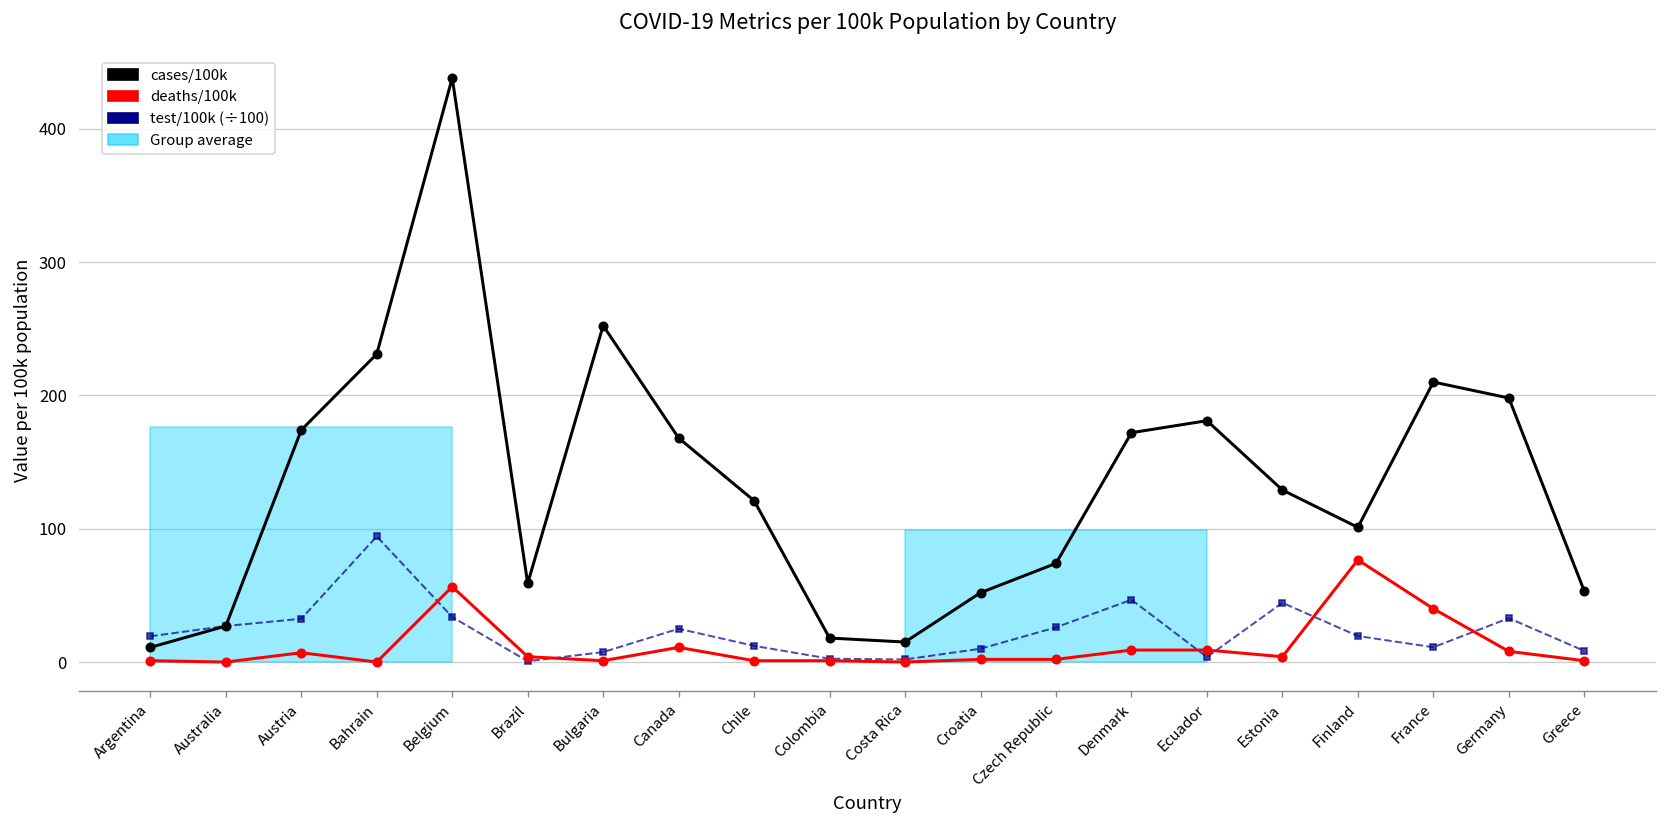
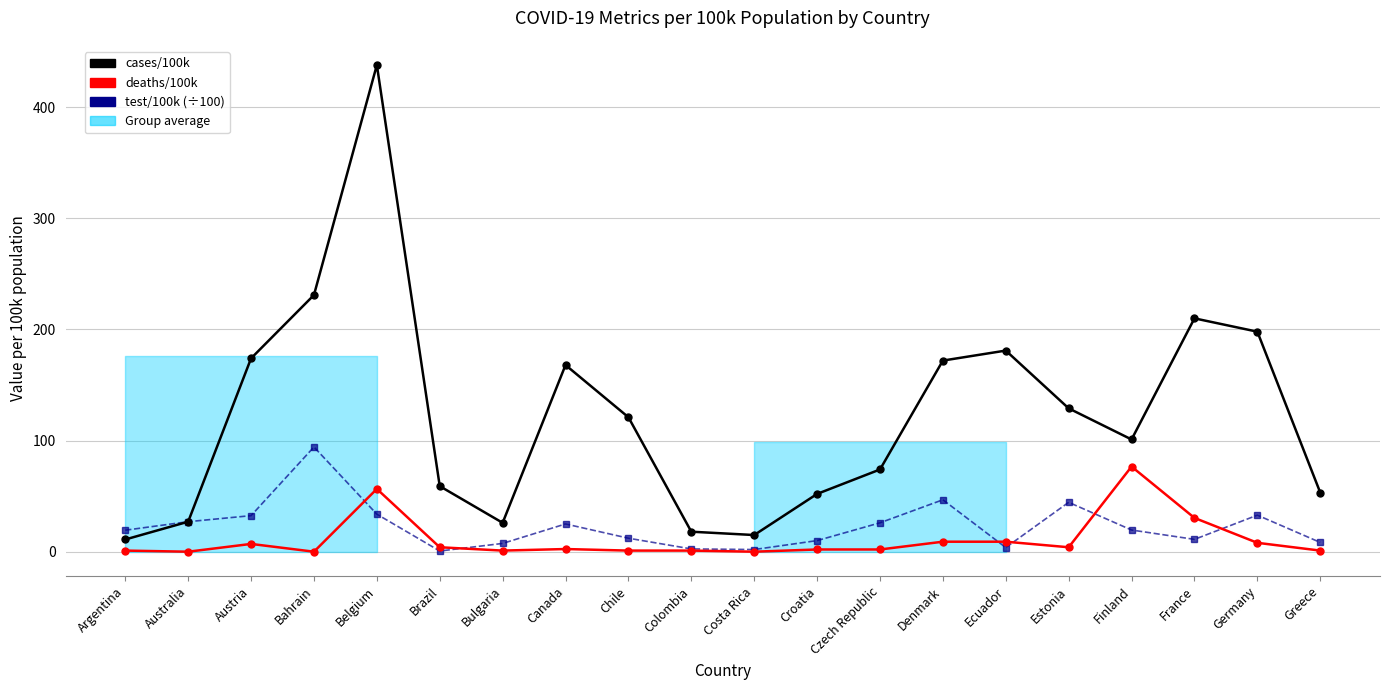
cases/100k, Bulgaria: 252 -> 26
deaths/100k, Canada: 11 -> 2
deaths/100k, France: 40 -> 30
